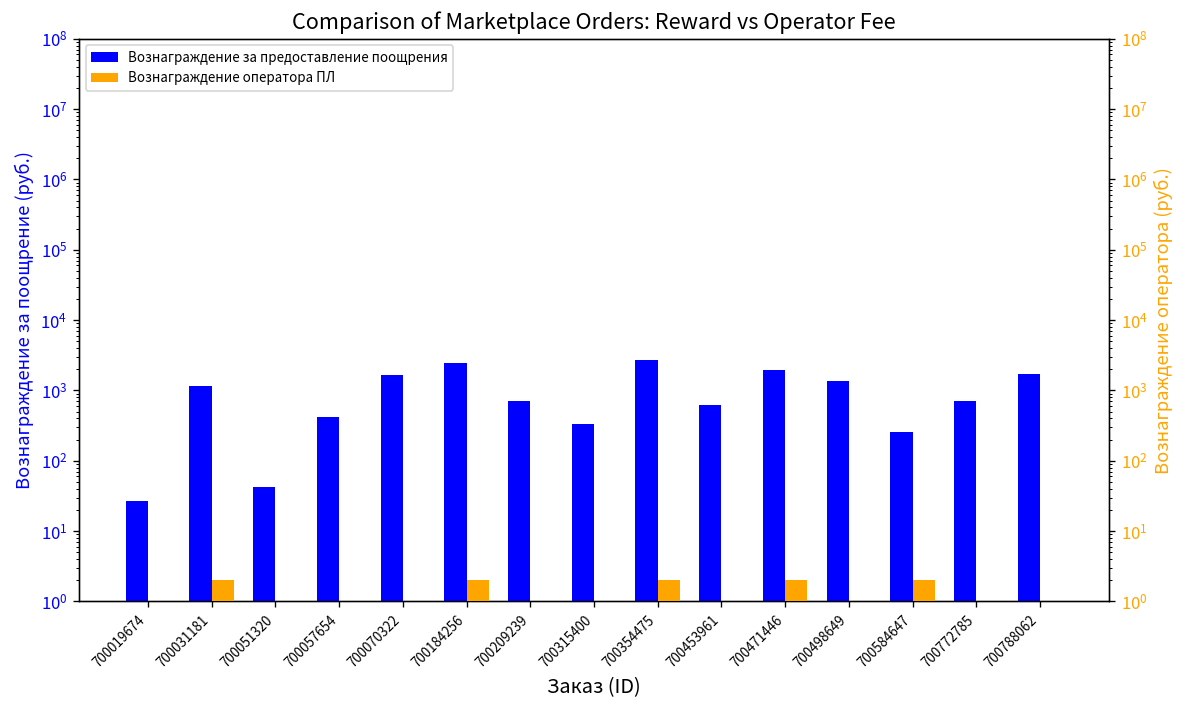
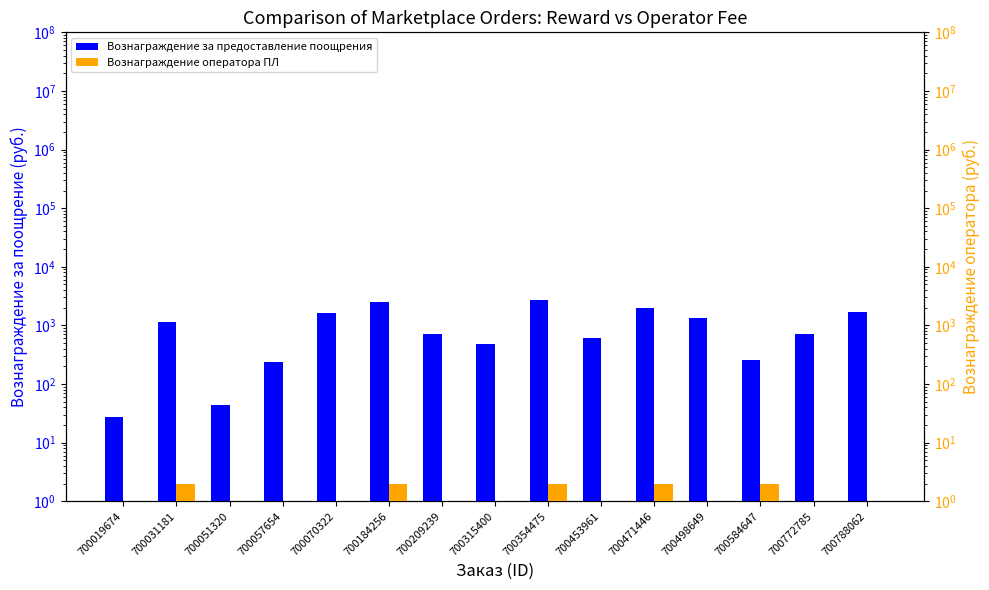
Вознаграждение за предоставление поощрения, 700057654: 400 -> 240
Вознаграждение за предоставление поощрения, 700315400: 300 -> 500
